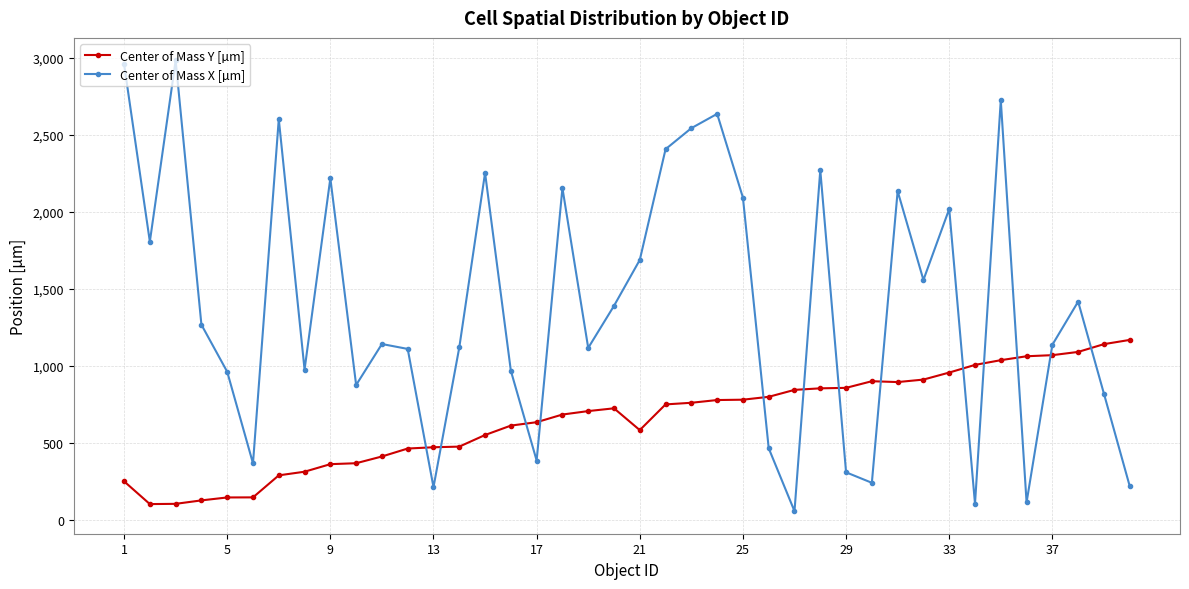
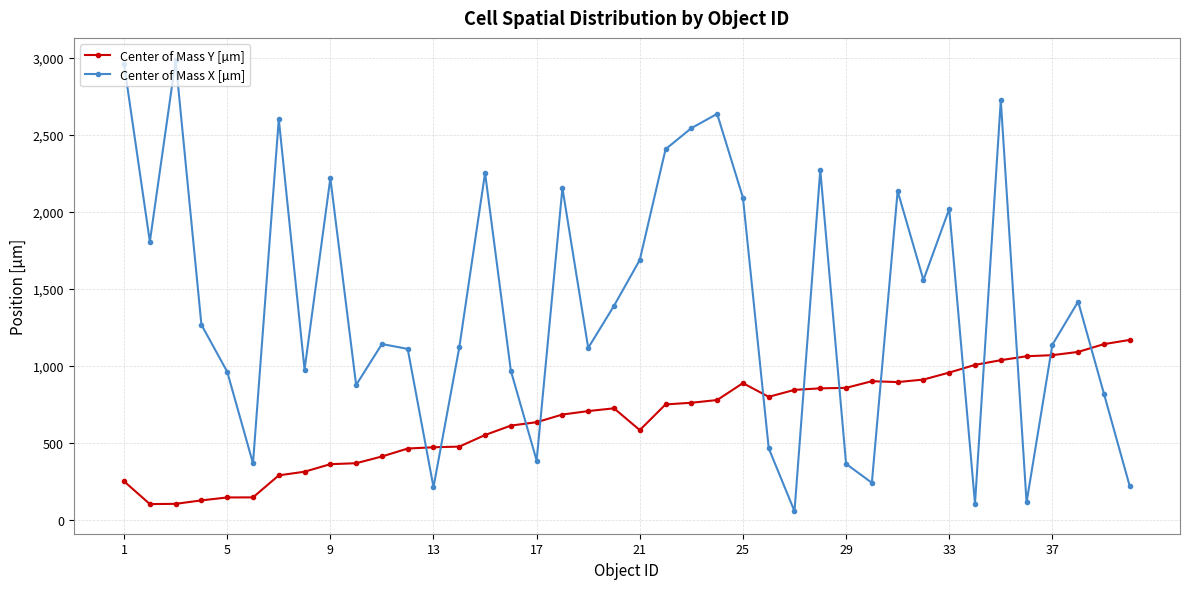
Center of Mass Y [µm], 25: 780 -> 890
Center of Mass X [µm], 29: 310 -> 360
